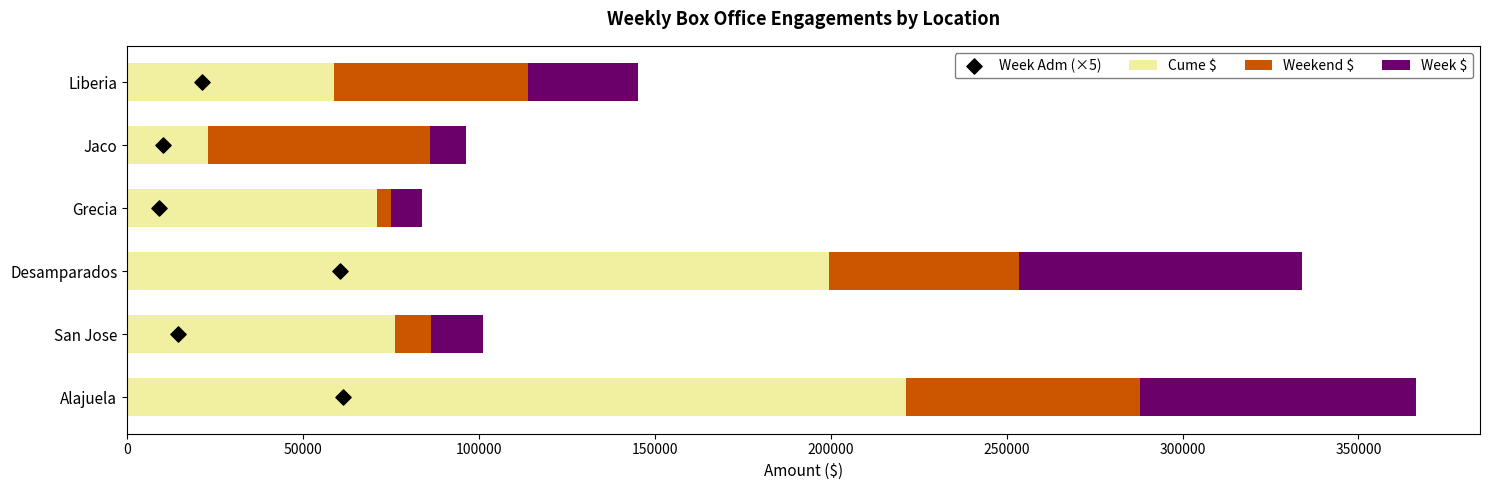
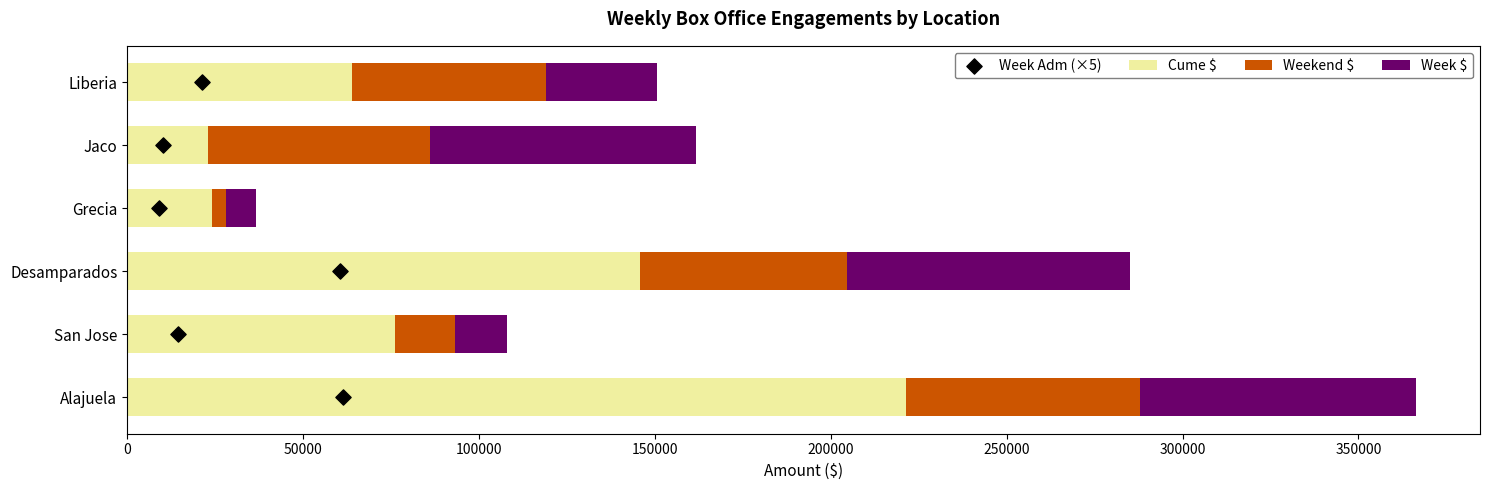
Cume $, Liberia: 59000 -> 64000
Week $, Jaco: 10000 -> 76000
Cume $, Grecia: 71000 -> 24000
Cume $, Desamparados: 199000 -> 146000
Weekend $, Desamparados: 54000 -> 59000
Weekend $, San Jose: 10000 -> 17000
